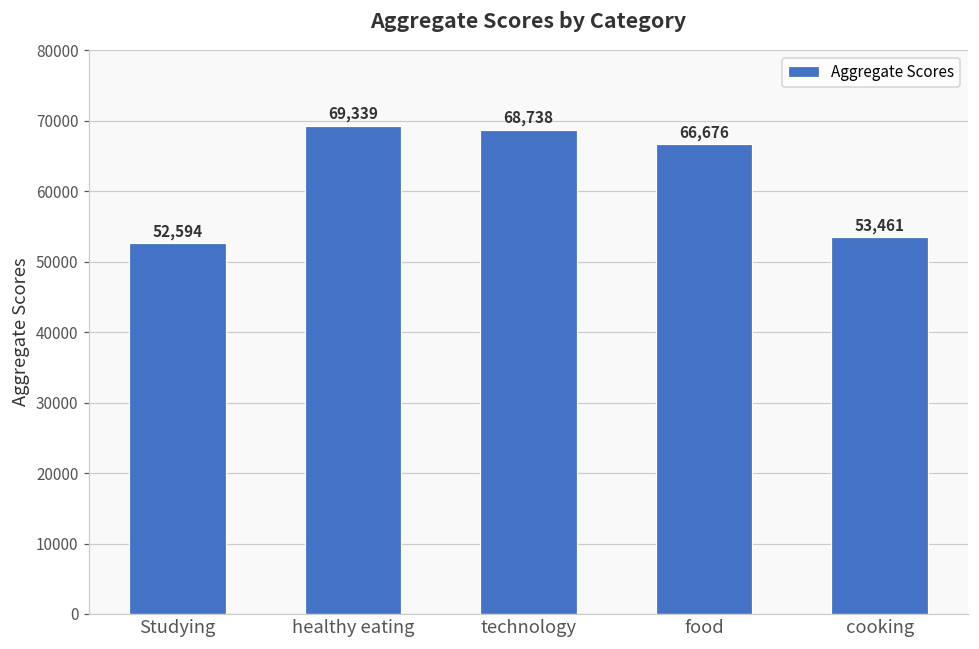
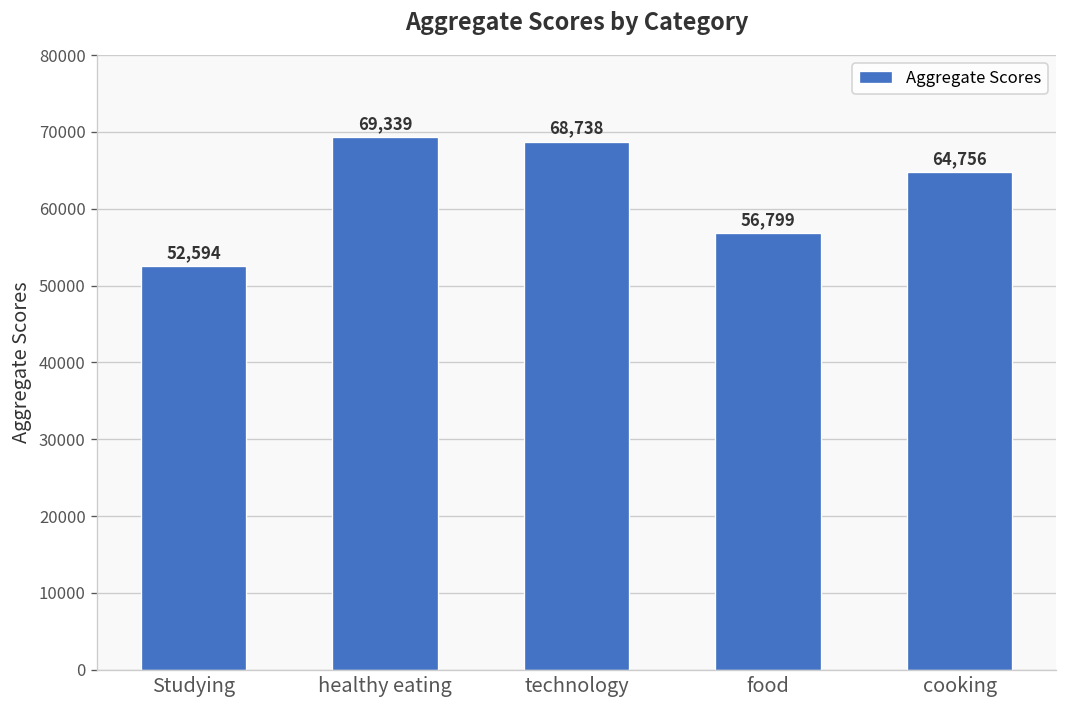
food: 66,676 -> 56,799
cooking: 53,461 -> 64,756
